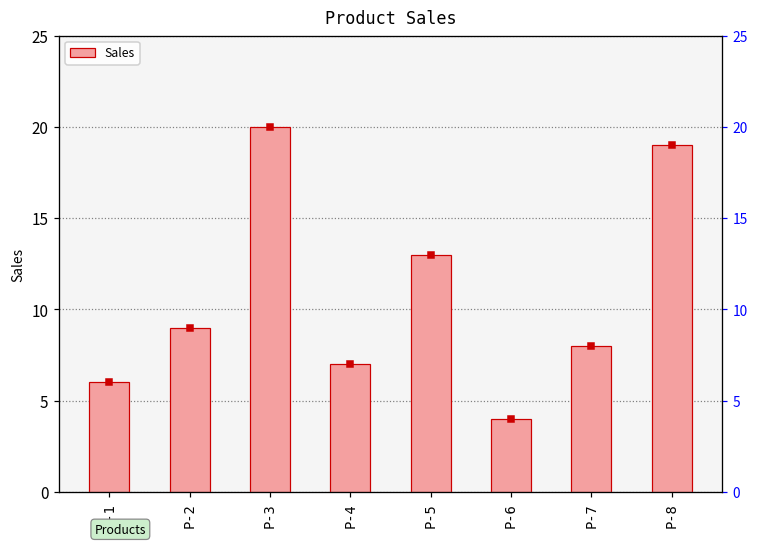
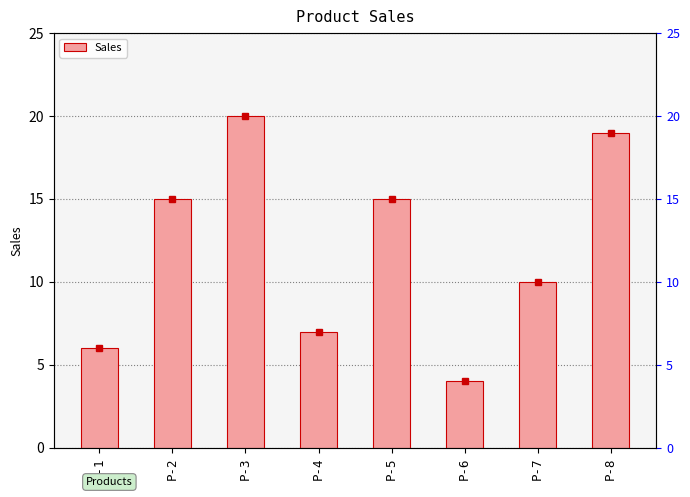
Sales, P-2: 9 -> 15
Sales, P-5: 13 -> 15
Sales, P-7: 8 -> 10
